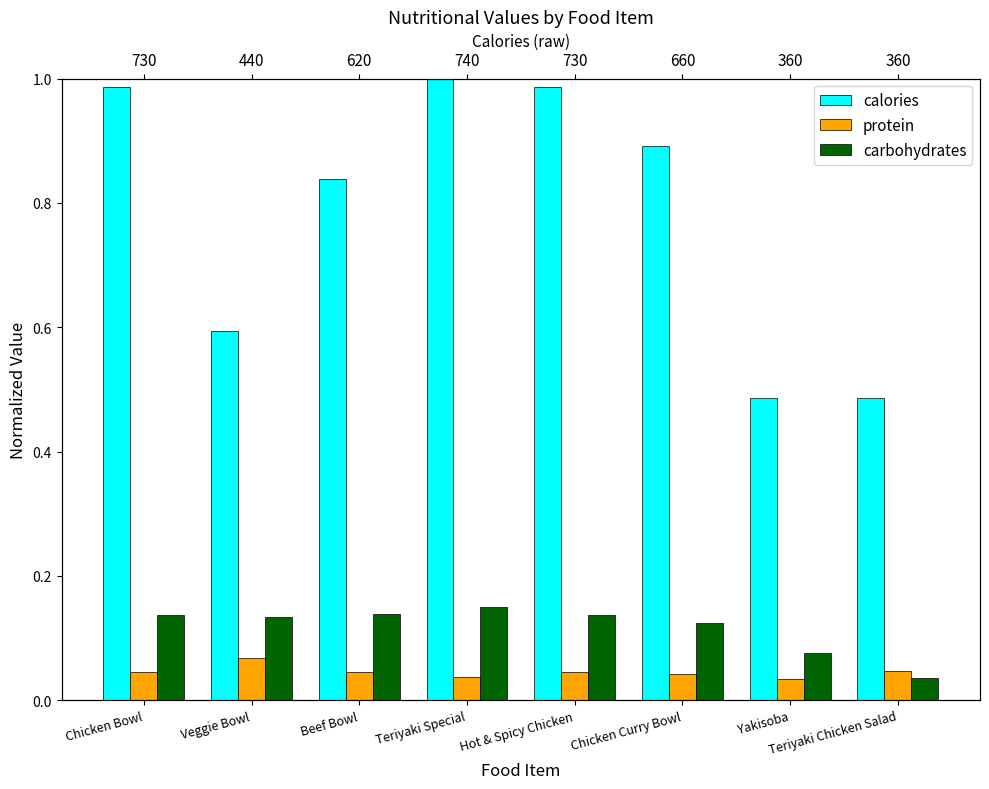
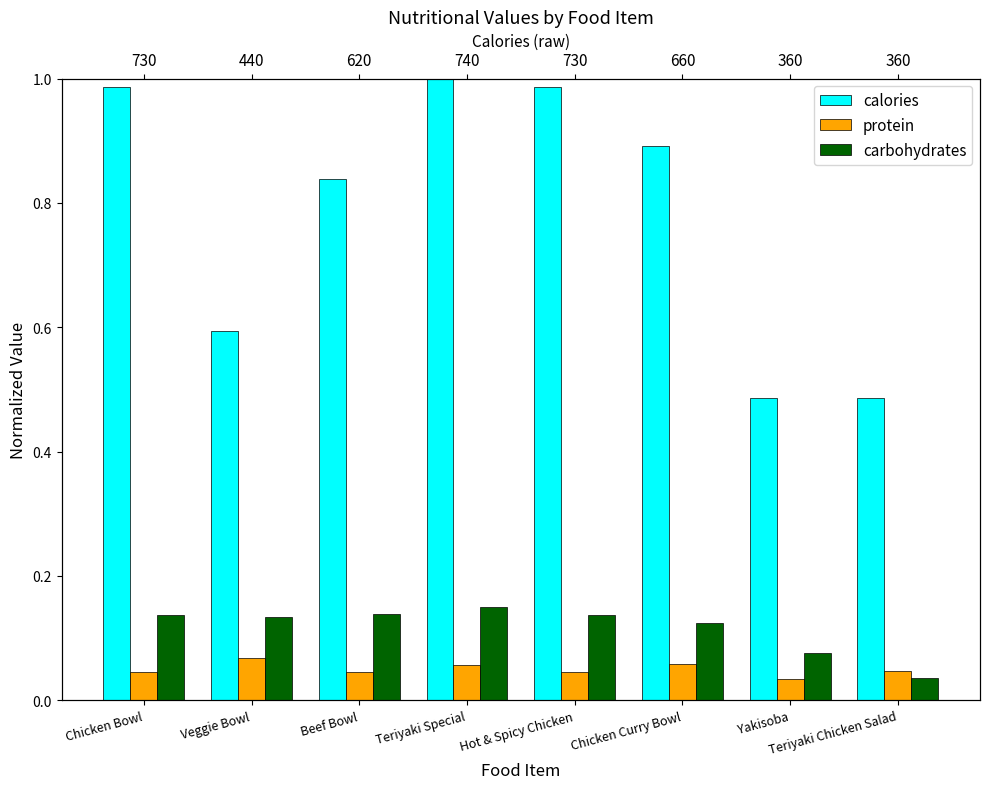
protein, Teriyaki Special: 0.04 -> 0.06
protein, Chicken Curry Bowl: 0.04 -> 0.06
